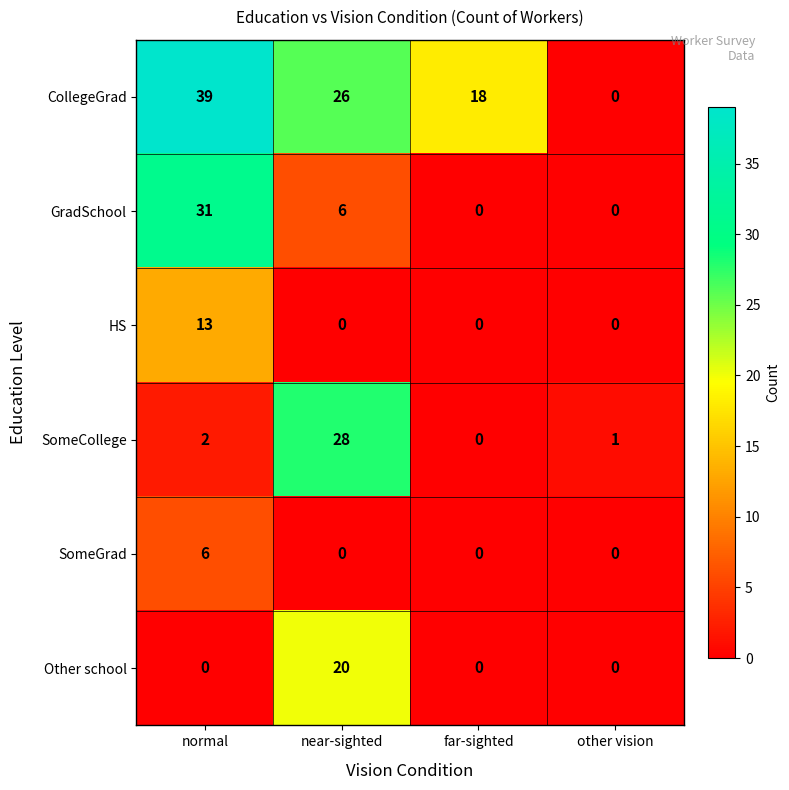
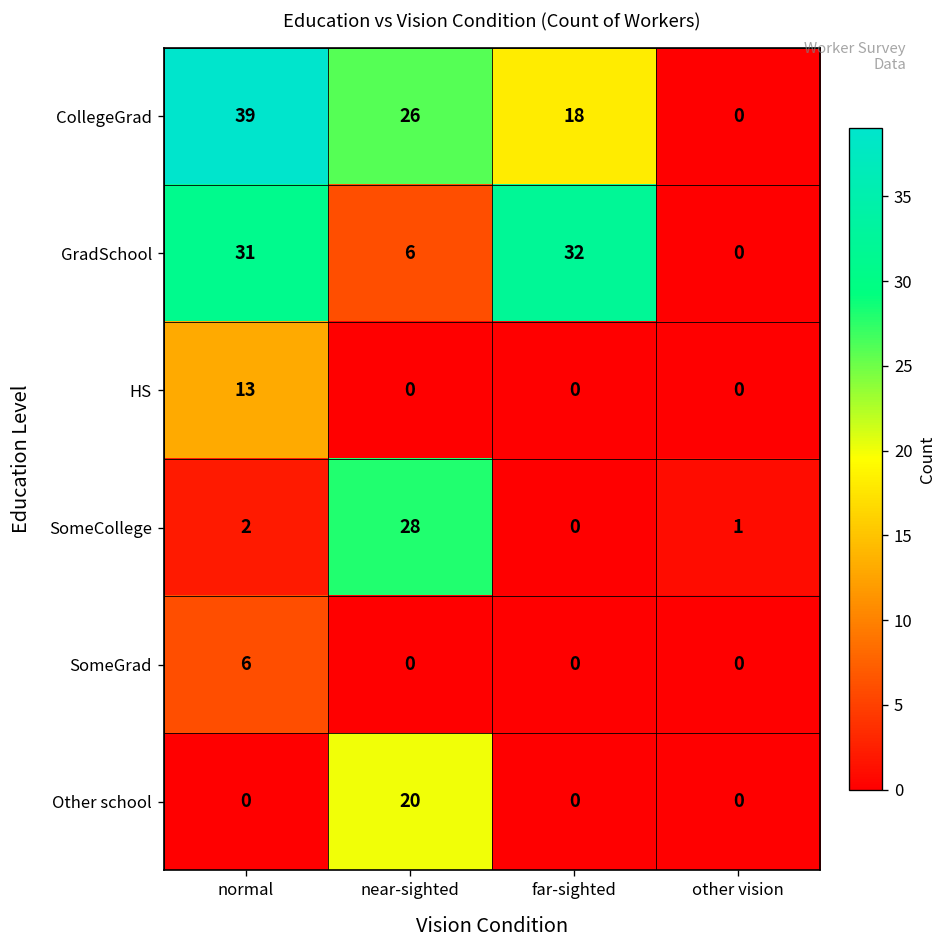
GradSchool, far-sighted: 0 -> 32
